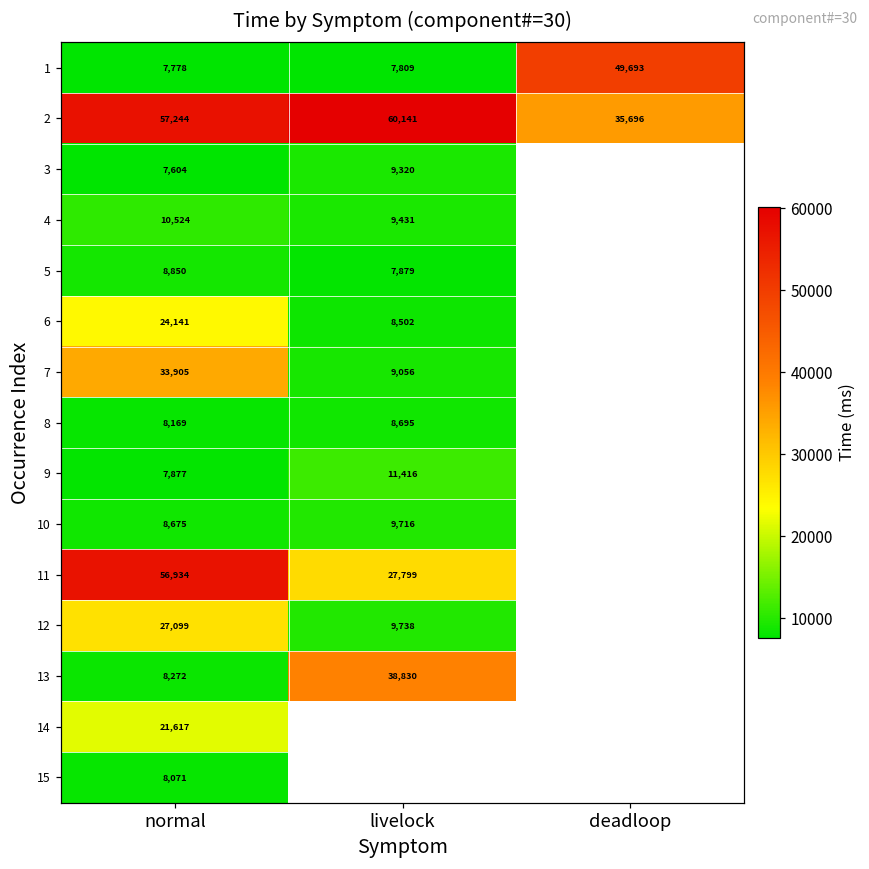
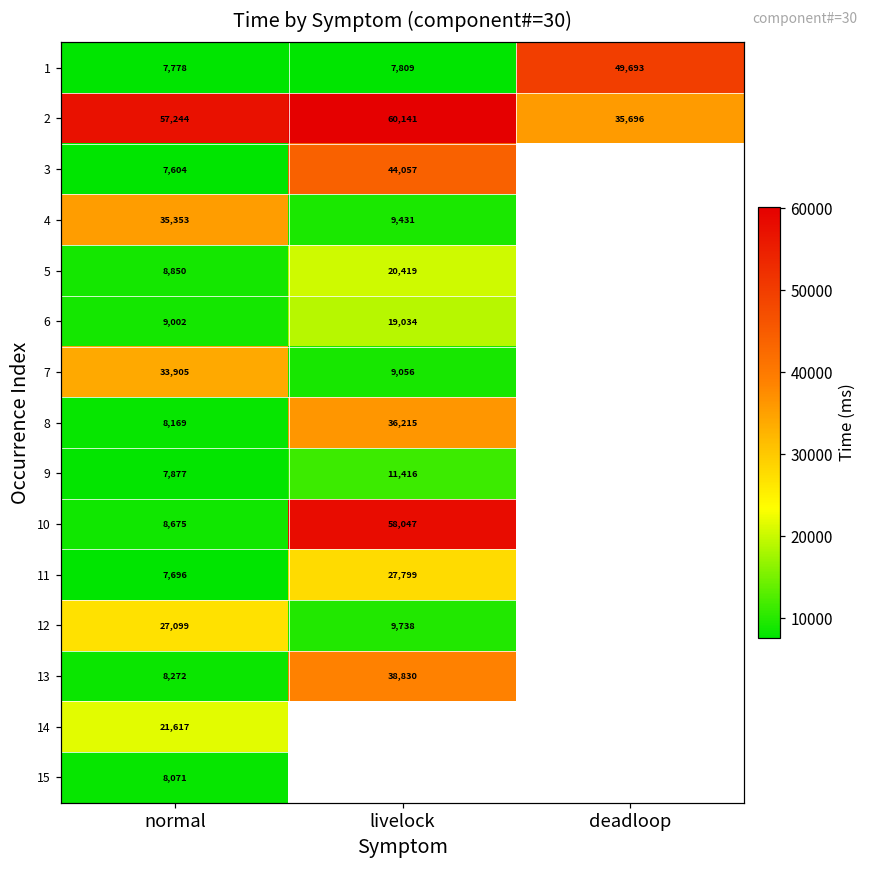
3, livelock: 9,320 -> 44,057
4, normal: 10,524 -> 35,353
5, livelock: 7,879 -> 20,419
6, normal: 24,141 -> 9,002
6, livelock: 8,502 -> 19,034
8, livelock: 8,695 -> 36,215
10, livelock: 9,716 -> 58,047
11, normal: 56,934 -> 7,696
